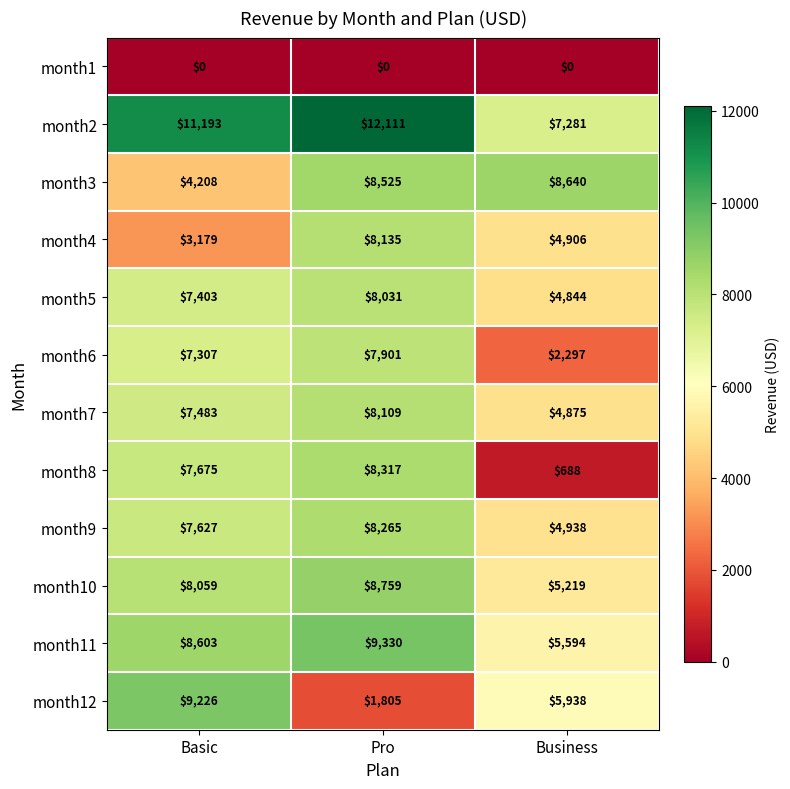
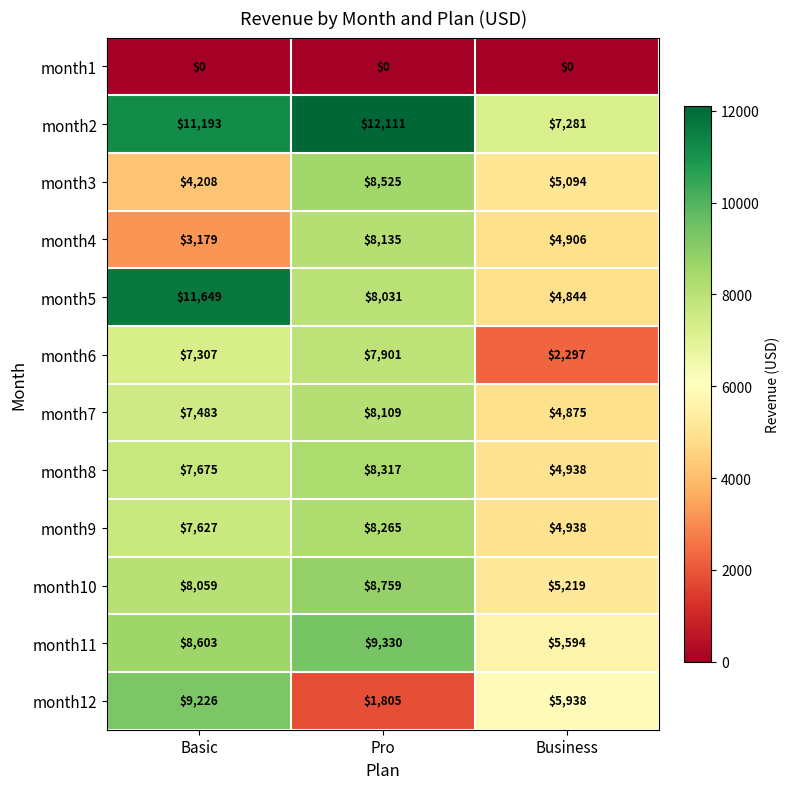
month3, Business: $8,640 -> $5,094
month5, Basic: $7,403 -> $11,649
month8, Business: $688 -> $4,938
